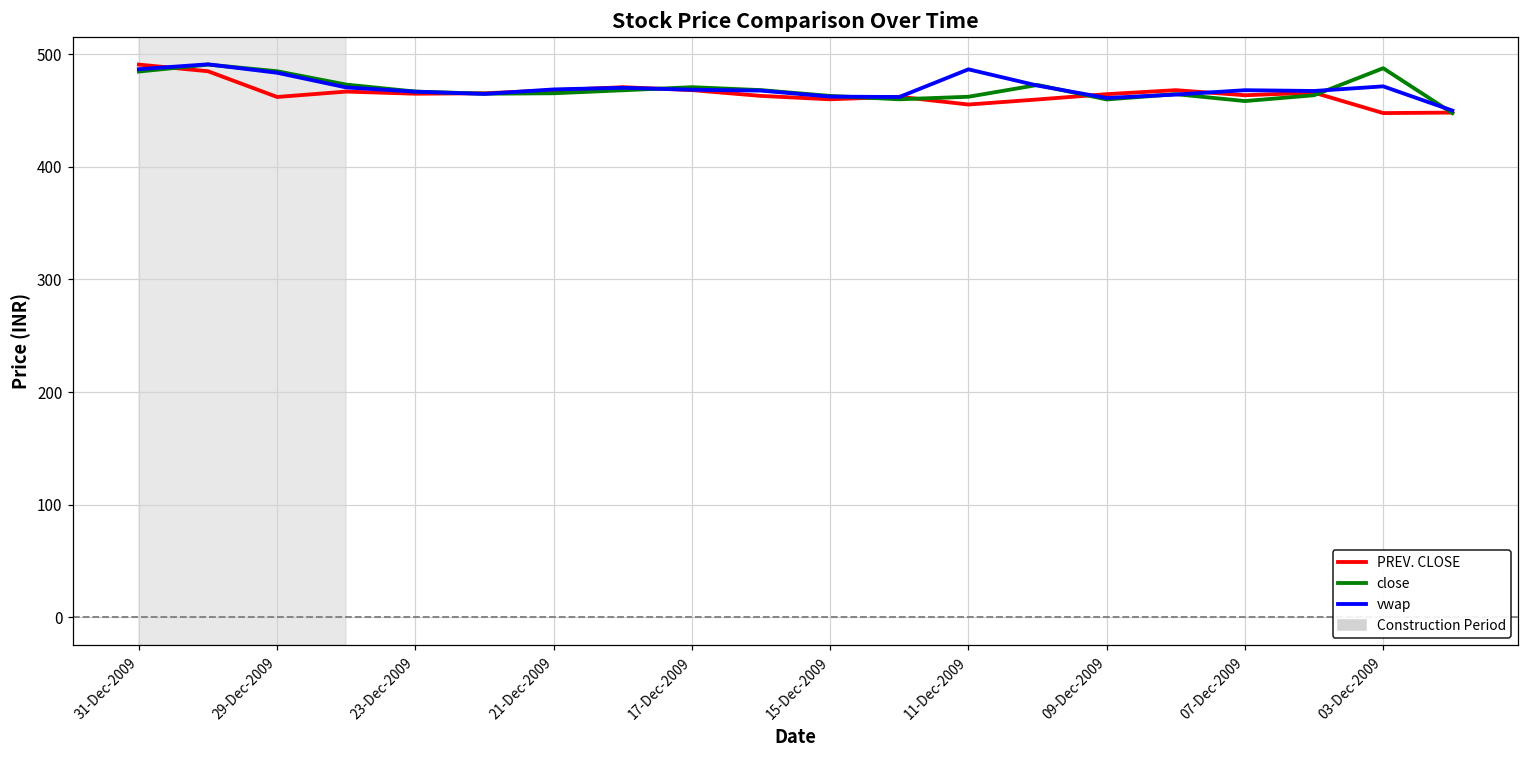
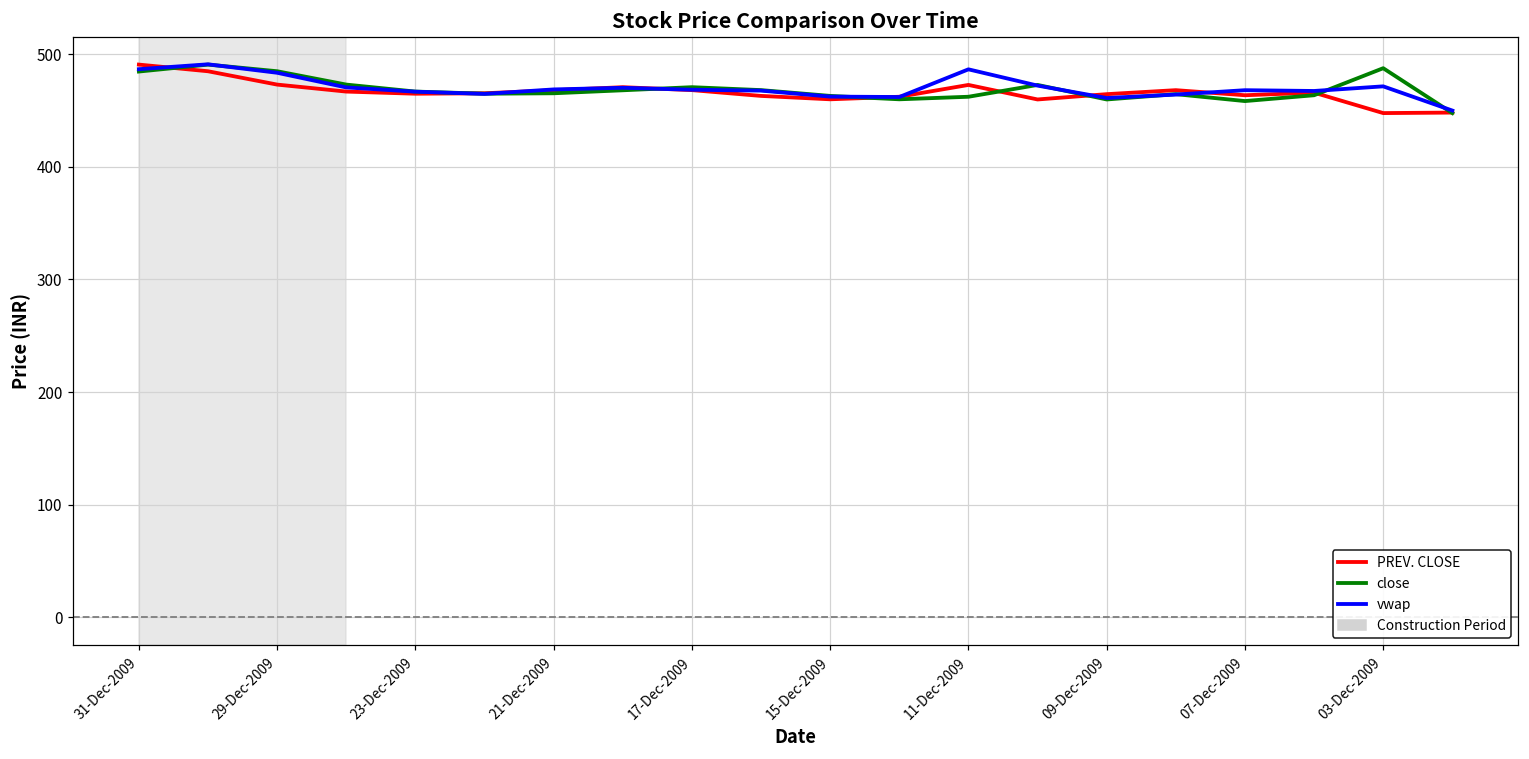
PREV. CLOSE, 29-Dec-2009: 462 -> 473
PREV. CLOSE, 11-Dec-2009: 455 -> 473
